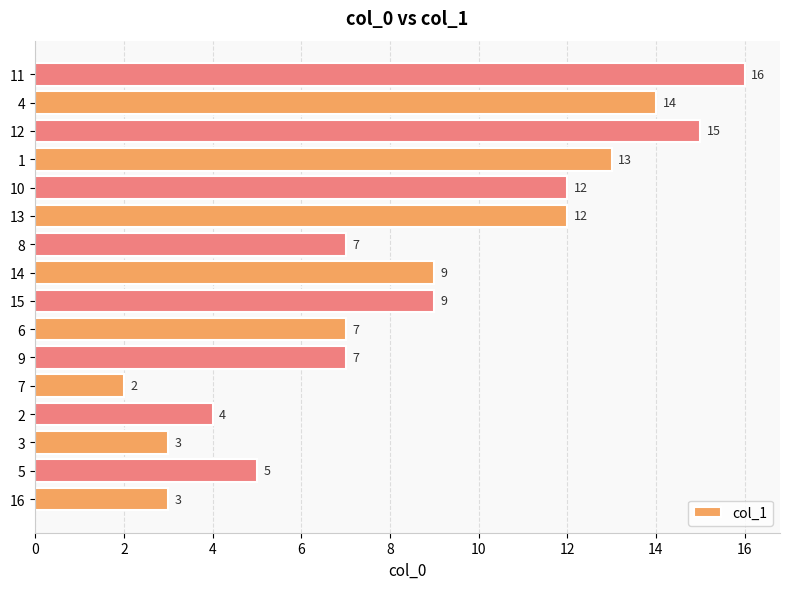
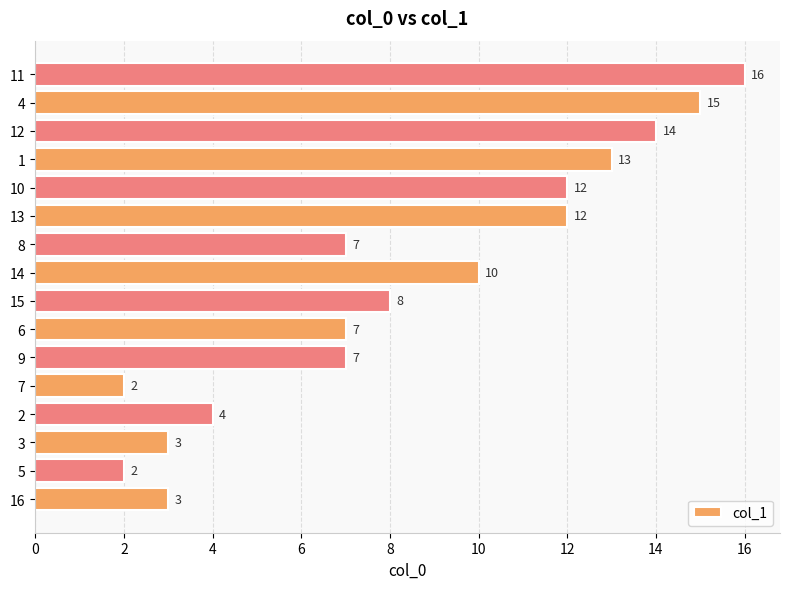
4: 14 -> 15
12: 15 -> 14
14: 9 -> 10
15: 9 -> 8
5: 5 -> 2
